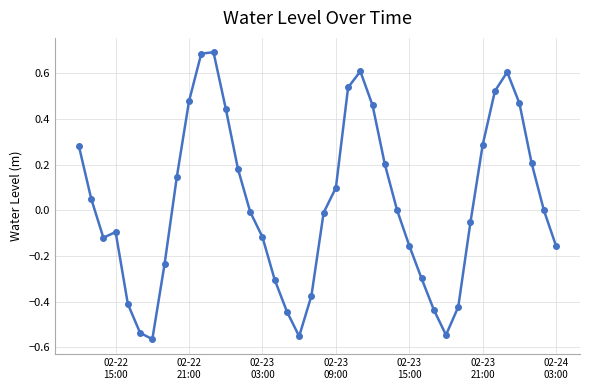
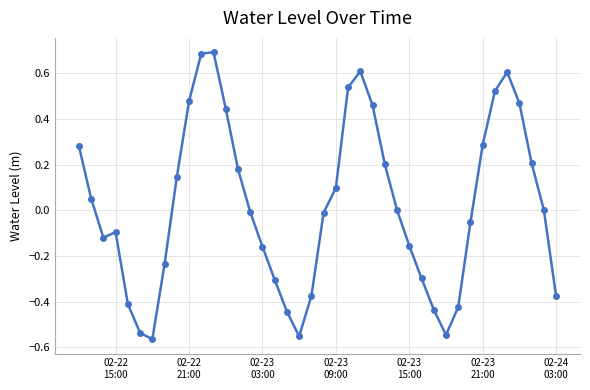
02-23 03:00: -0.12 -> -0.16
02-24 03:00: -0.16 -> -0.38
